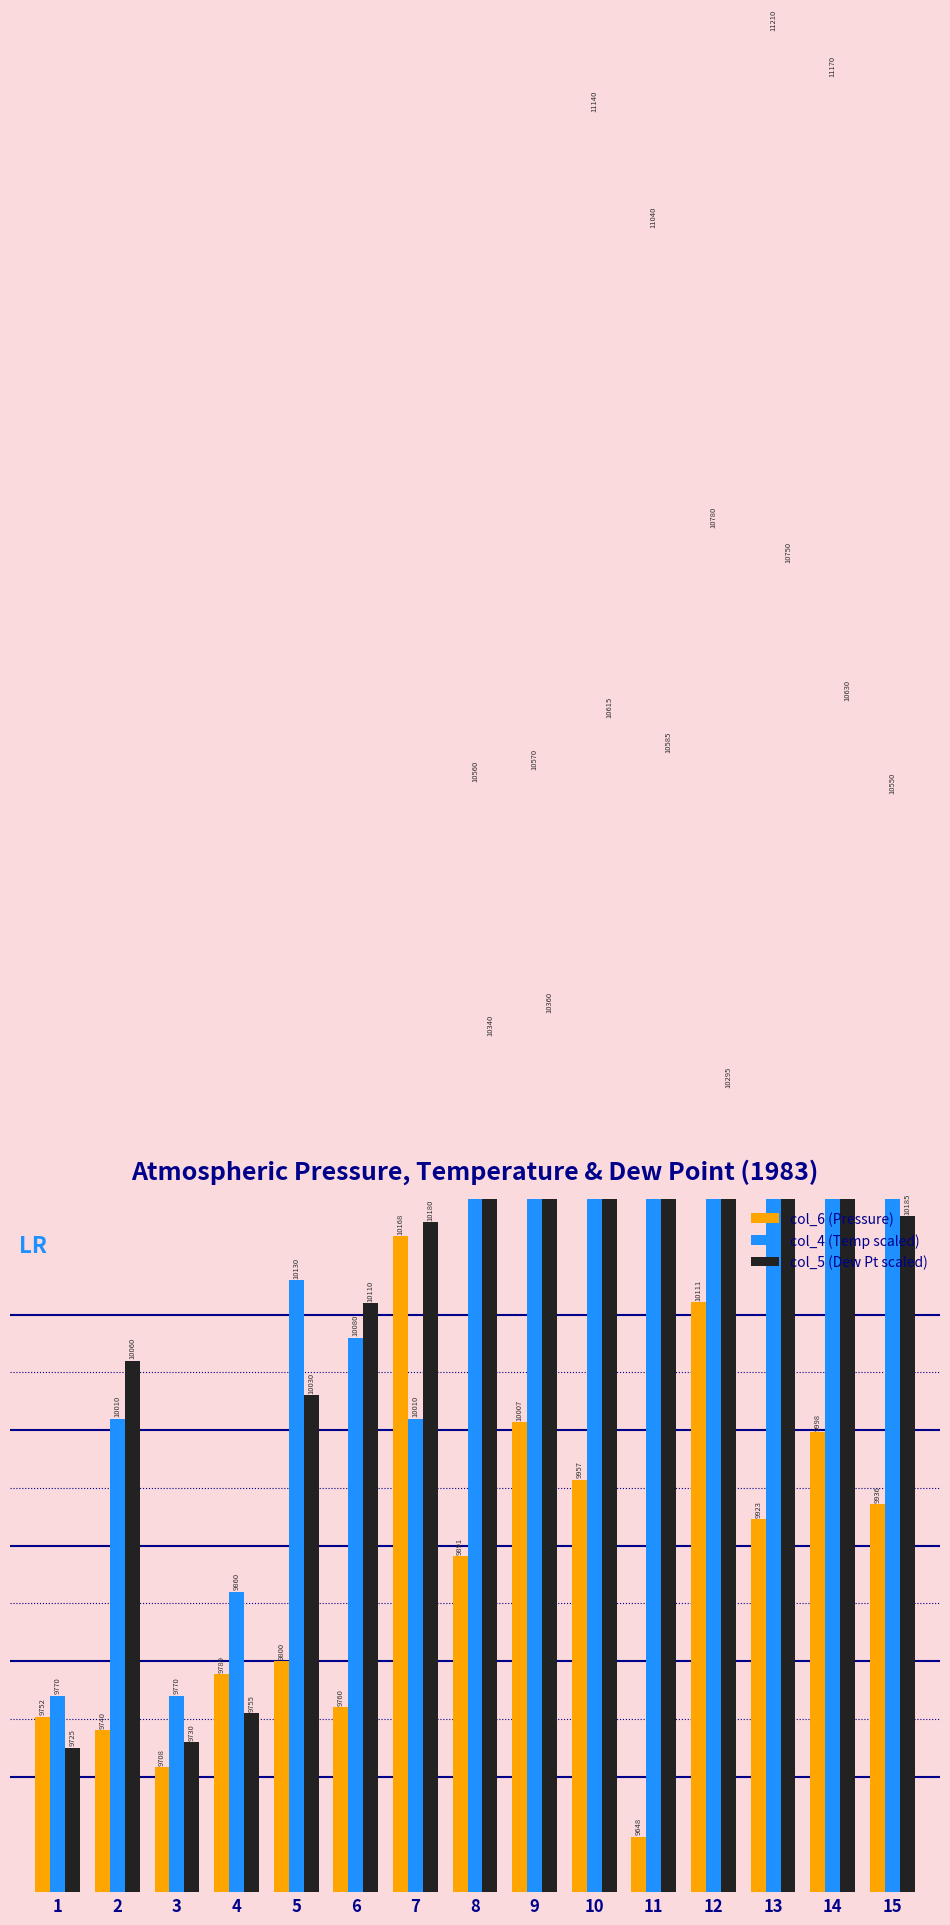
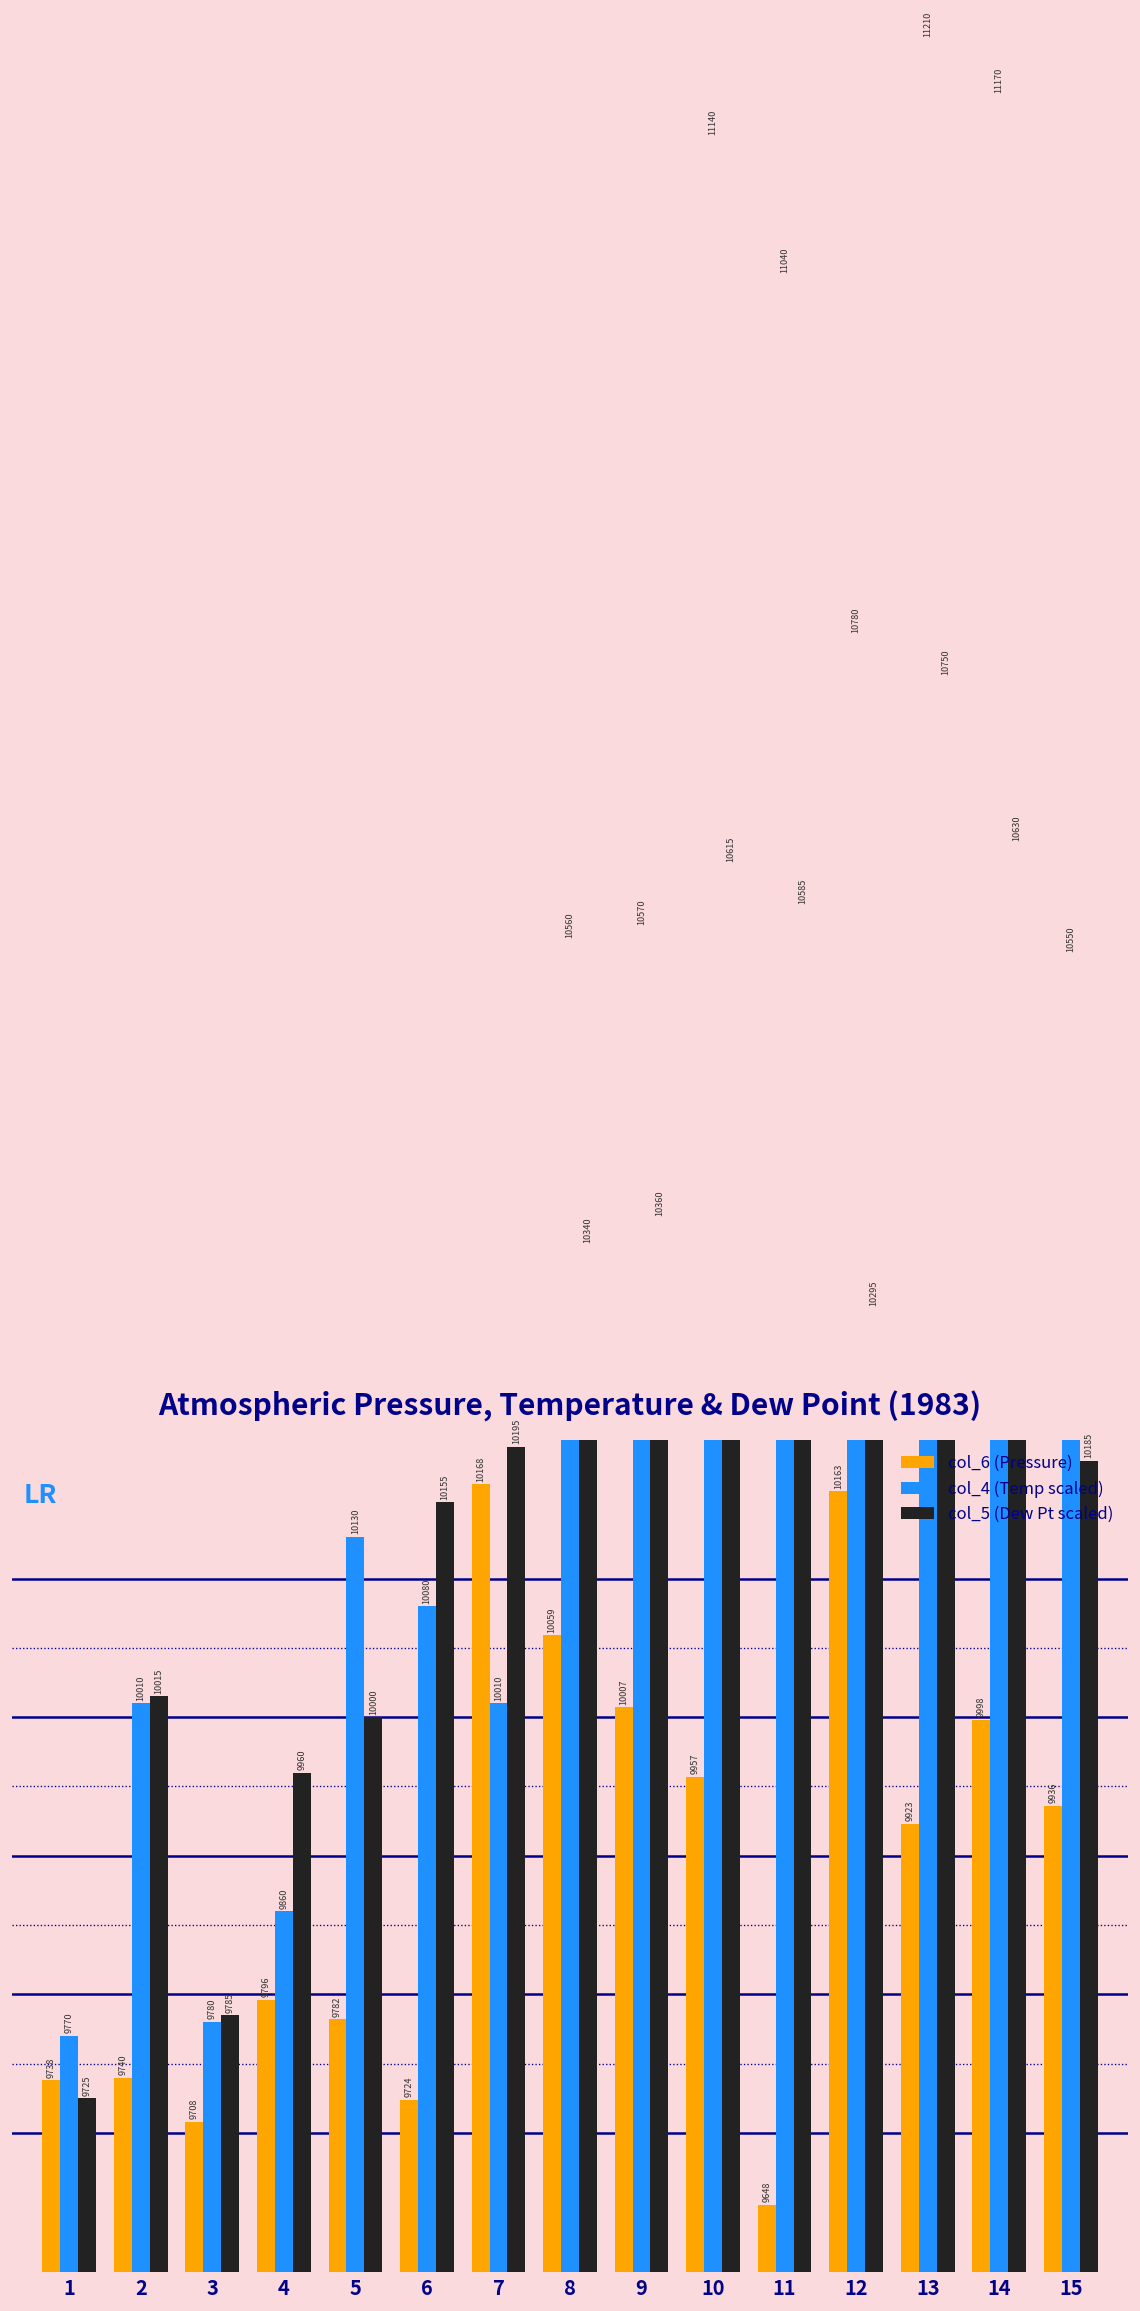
col_6 (Pressure), 1: 9752 -> 9738
col_5 (Dew Pt scaled), 2: 10060 -> 10015
col_4 (Temp scaled), 3: 9770 -> 9780
col_5 (Dew Pt scaled), 3: 9730 -> 9785
col_6 (Pressure), 4: 9789 -> 9796
col_5 (Dew Pt scaled), 4: 9755 -> 9960
col_6 (Pressure), 5: 9800 -> 9782
col_5 (Dew Pt scaled), 5: 10030 -> 10000
col_6 (Pressure), 6: 9760 -> 9724
col_5 (Dew Pt scaled), 6: 10110 -> 10155
col_5 (Dew Pt scaled), 7: 10180 -> 10195
col_6 (Pressure), 8: 9891 -> 10059
col_6 (Pressure), 12: 10111 -> 10163
